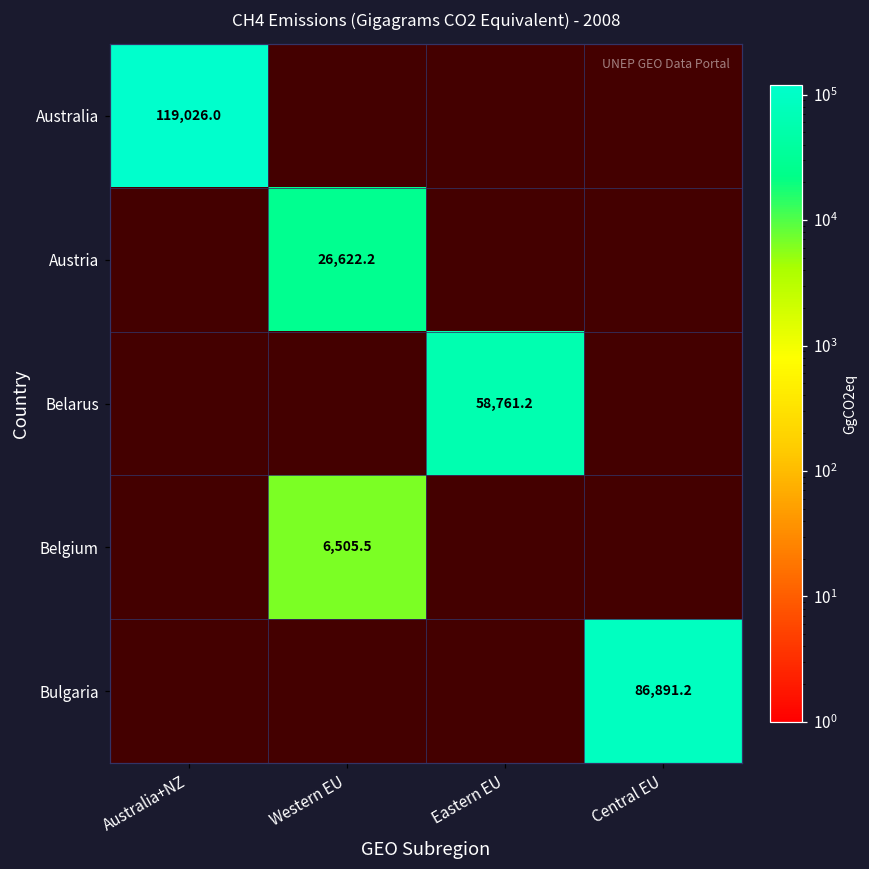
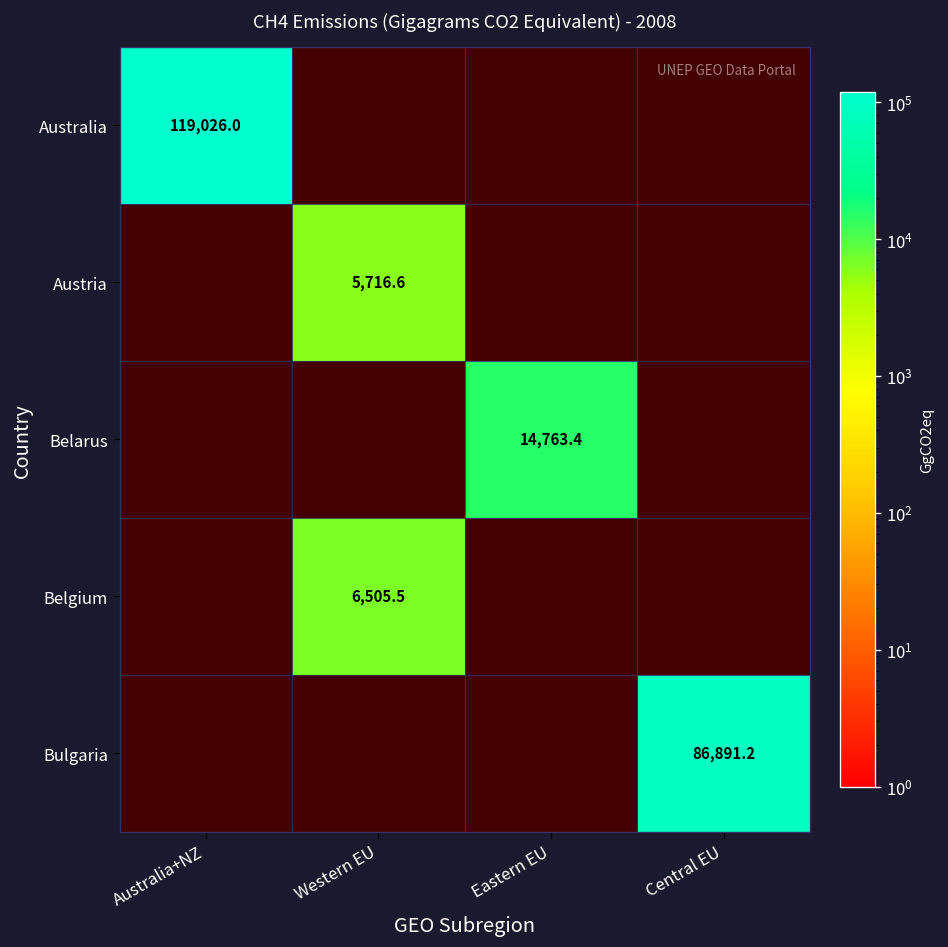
Austria, Western EU: 26,622.2 -> 5,716.6
Belarus, Eastern EU: 58,761.2 -> 14,763.4
